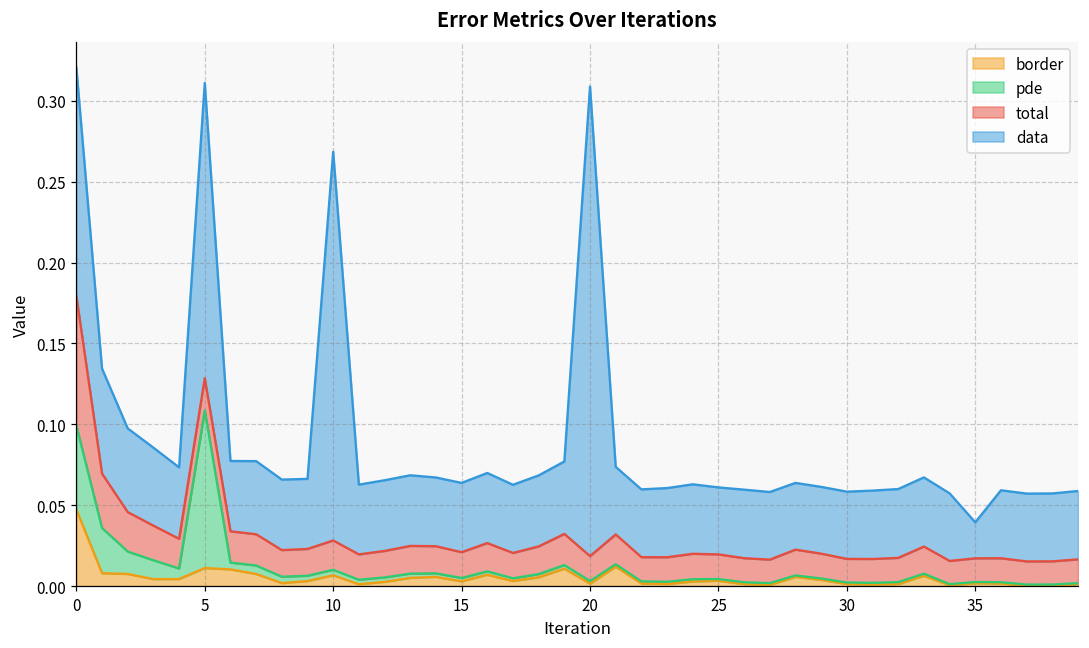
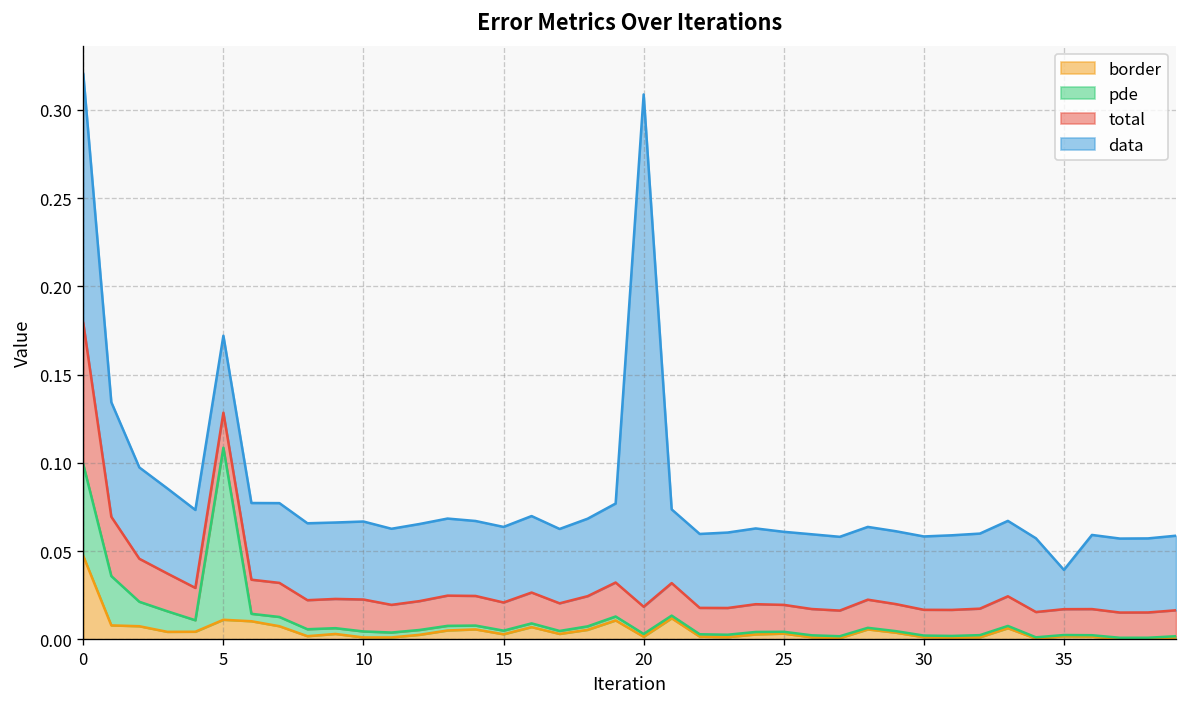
data, 5: 0.183 -> 0.044
border, 10: 0.007 -> 0.001
data, 10: 0.240 -> 0.044
